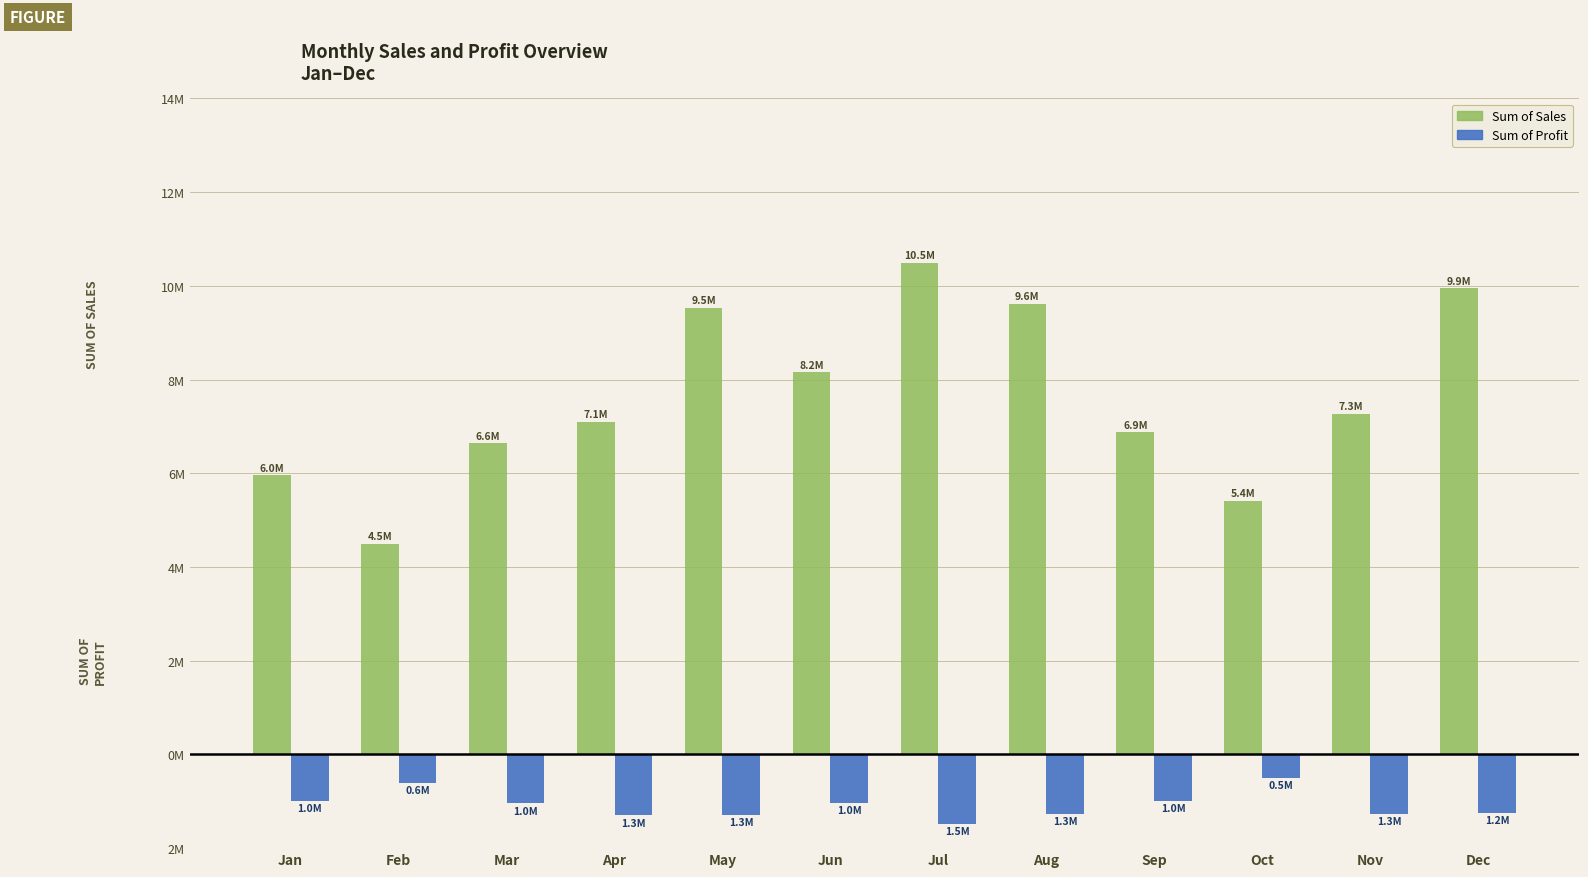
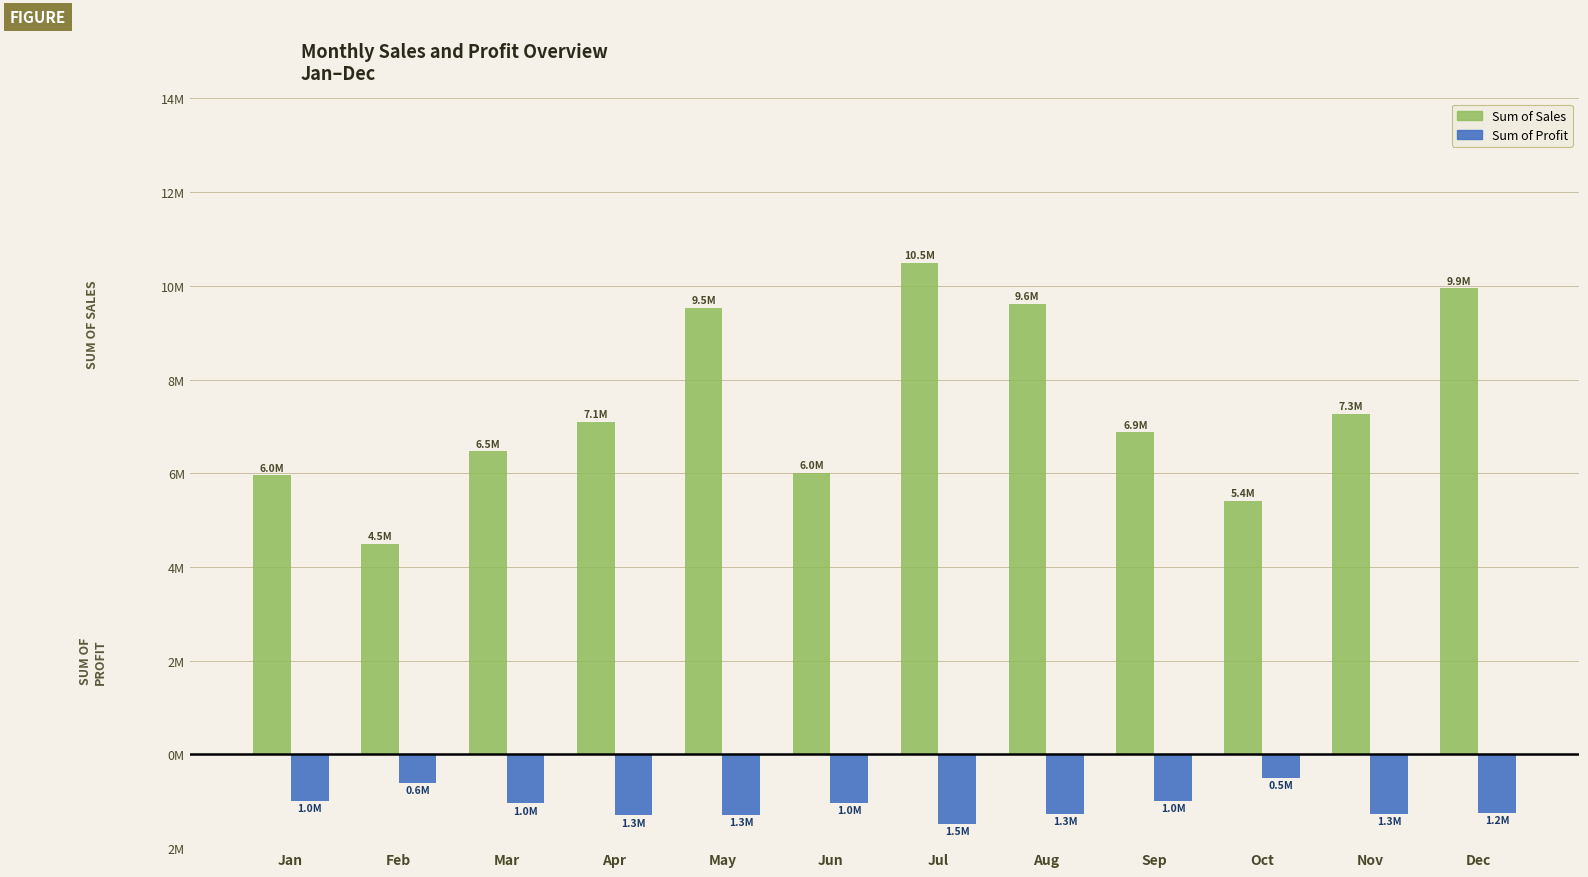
Sum of Sales, Mar: 6.6M -> 6.5M
Sum of Sales, Jun: 8.2M -> 6.0M
